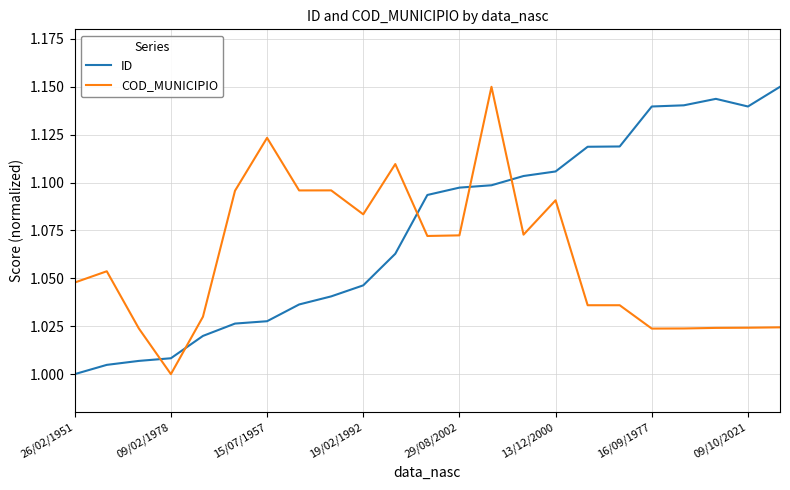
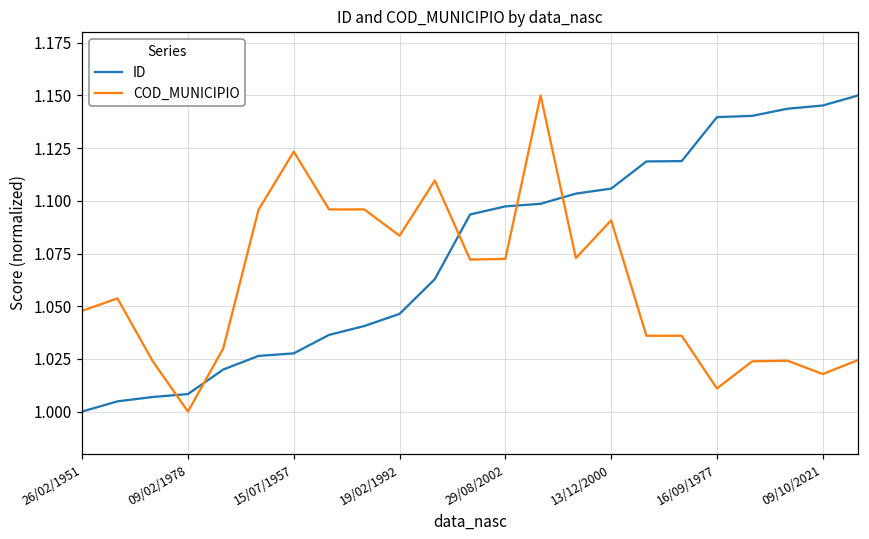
COD_MUNICIPIO, 16/09/1977: 1.024 -> 1.011
ID, 09/10/2021: 1.140 -> 1.145
COD_MUNICIPIO, 09/10/2021: 1.024 -> 1.018
